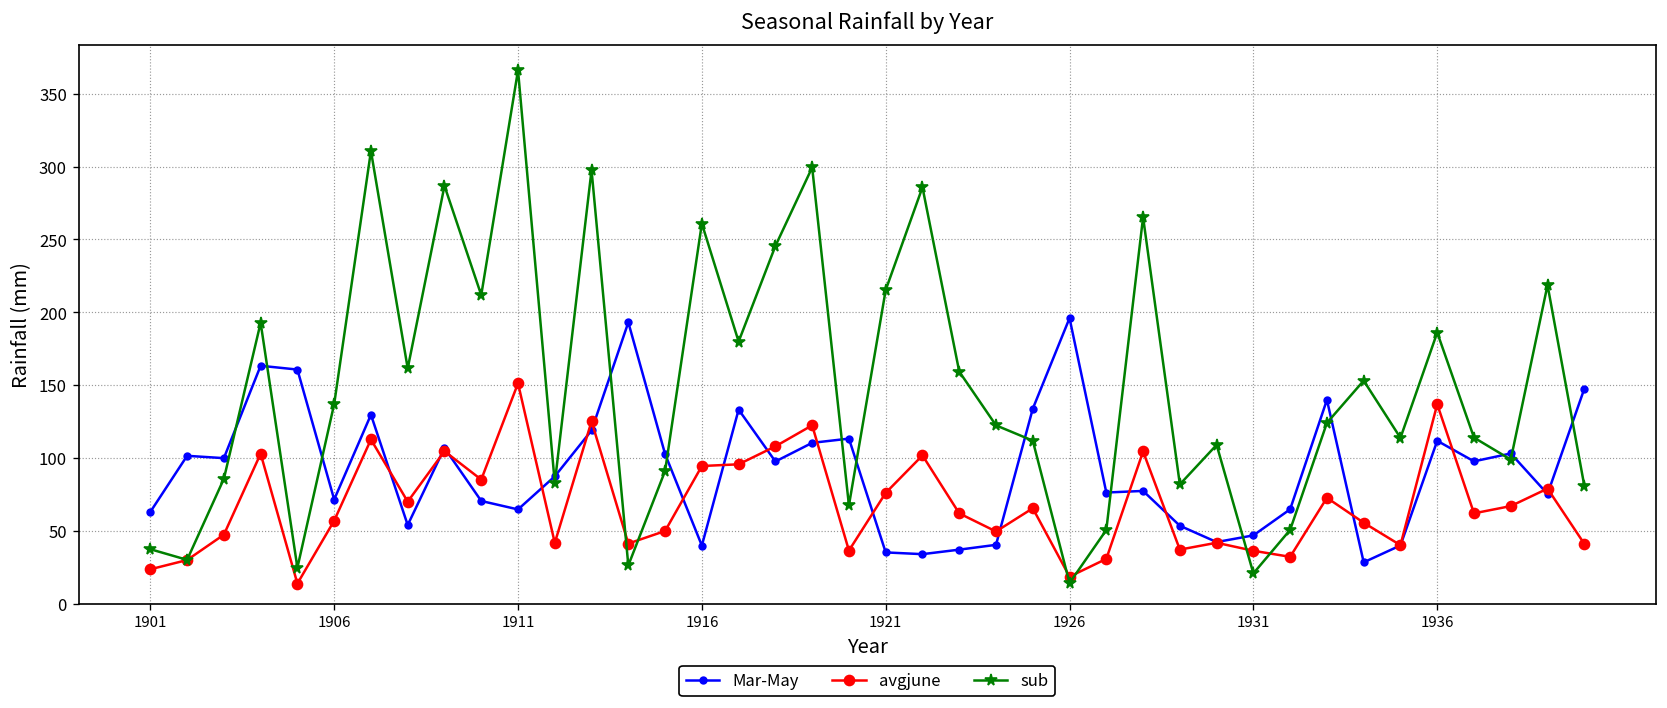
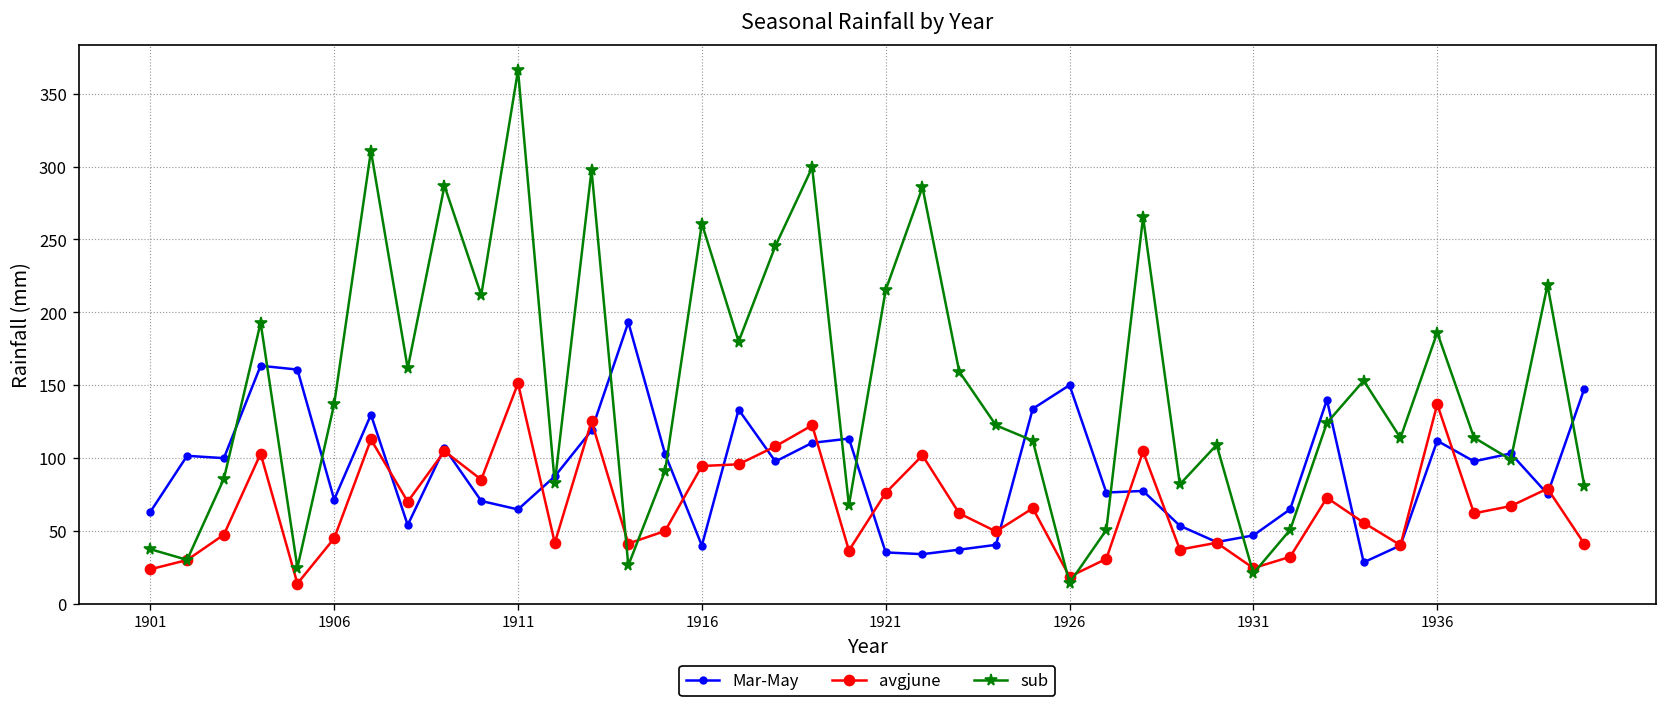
avgjune, 1906: 57 -> 45
Mar-May, 1926: 196 -> 150
avgjune, 1931: 36 -> 24
